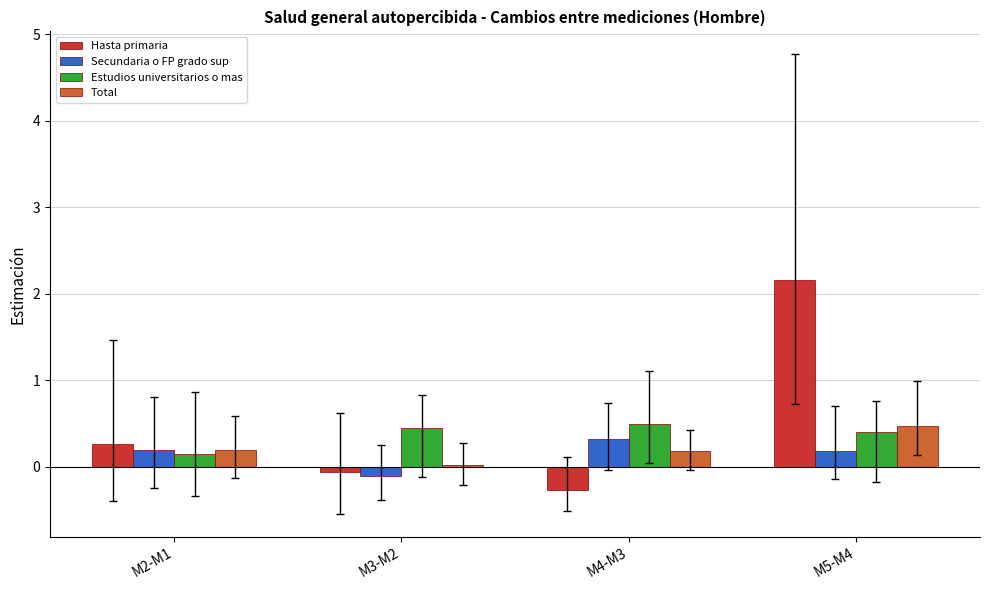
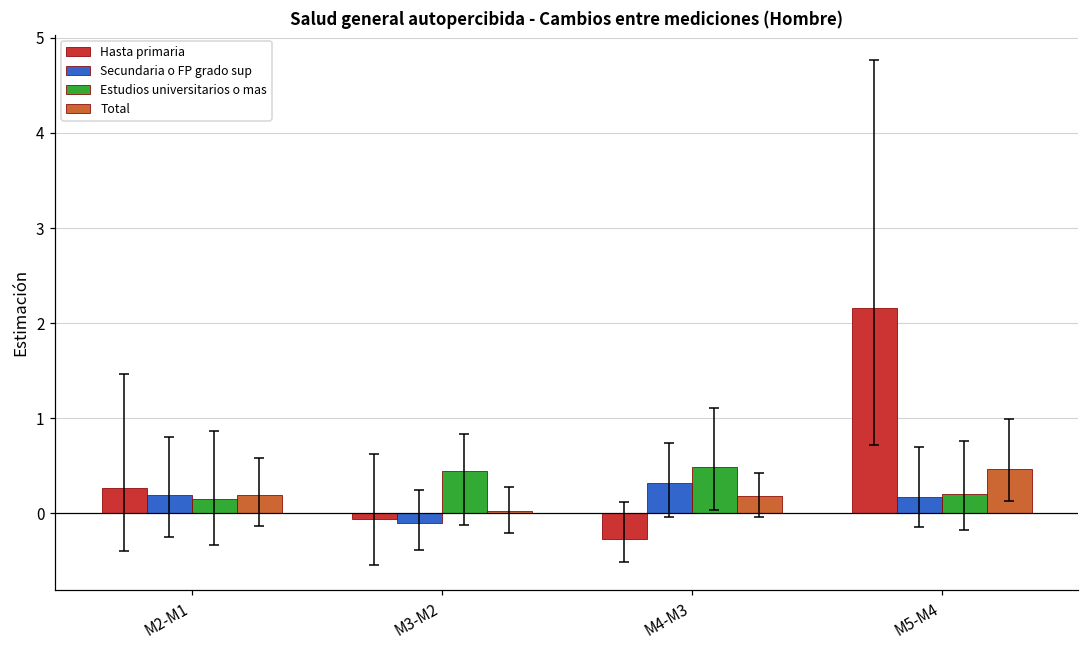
Estudios universitarios o mas, M5-M4: 0.4 -> 0.2
